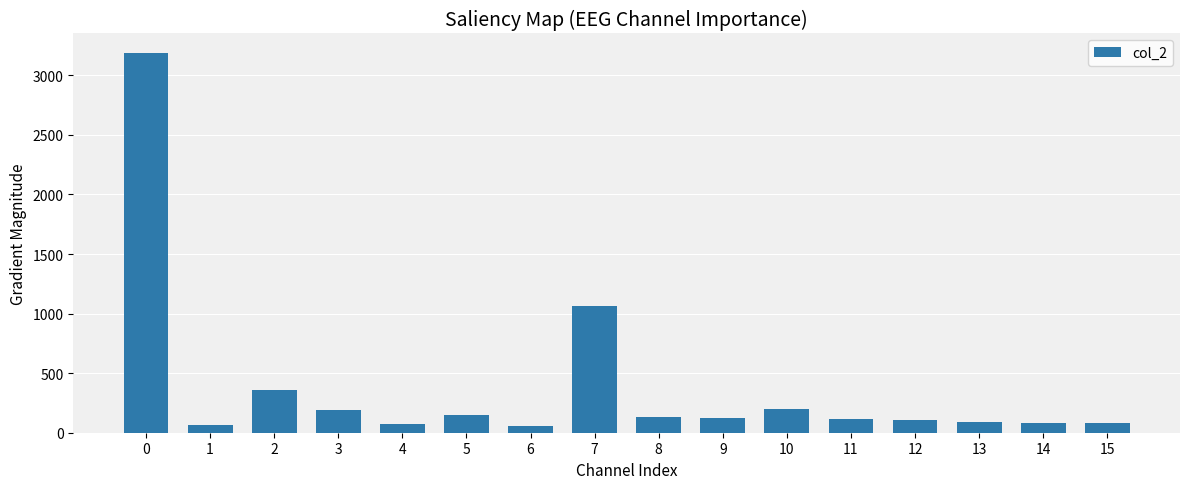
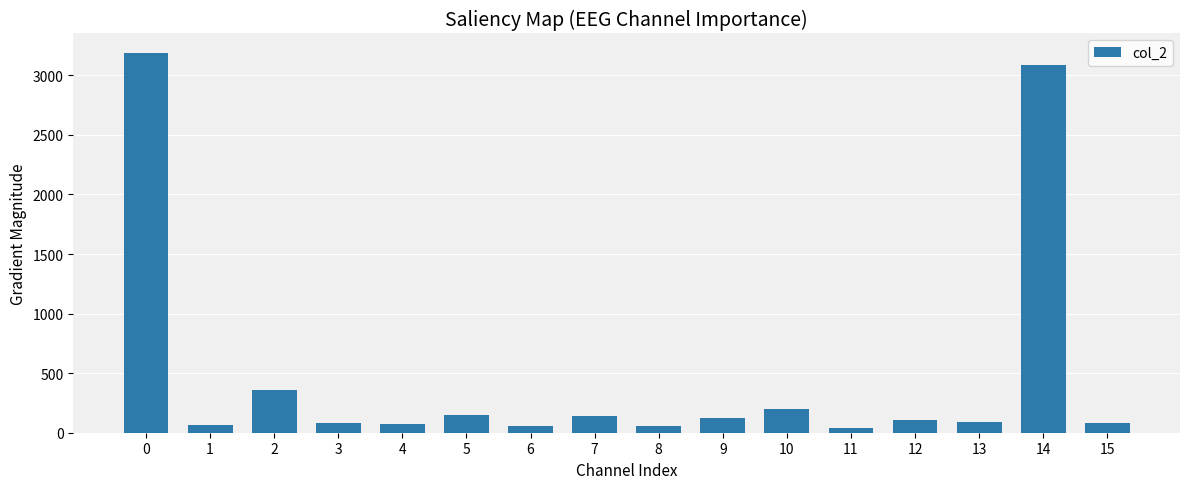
3: 190 -> 90
7: 1060 -> 140
8: 130 -> 50
11: 110 -> 40
14: 80 -> 3090
